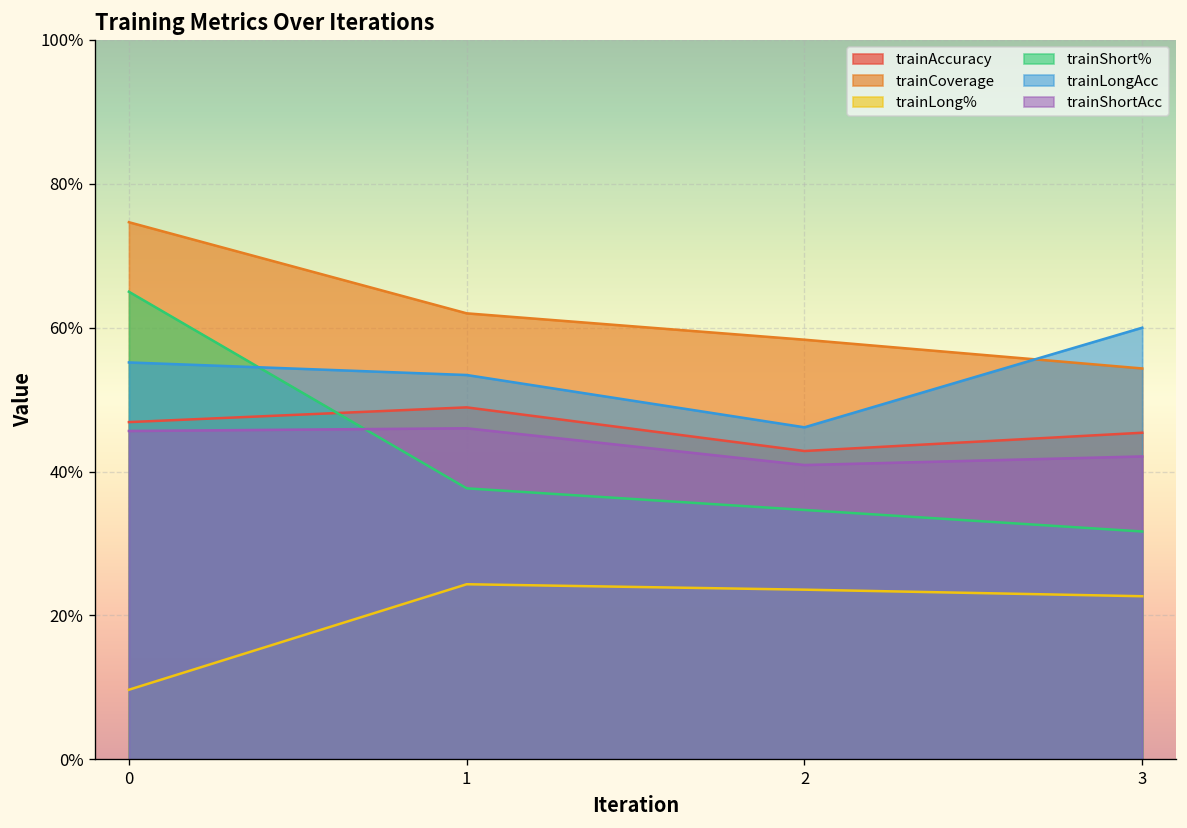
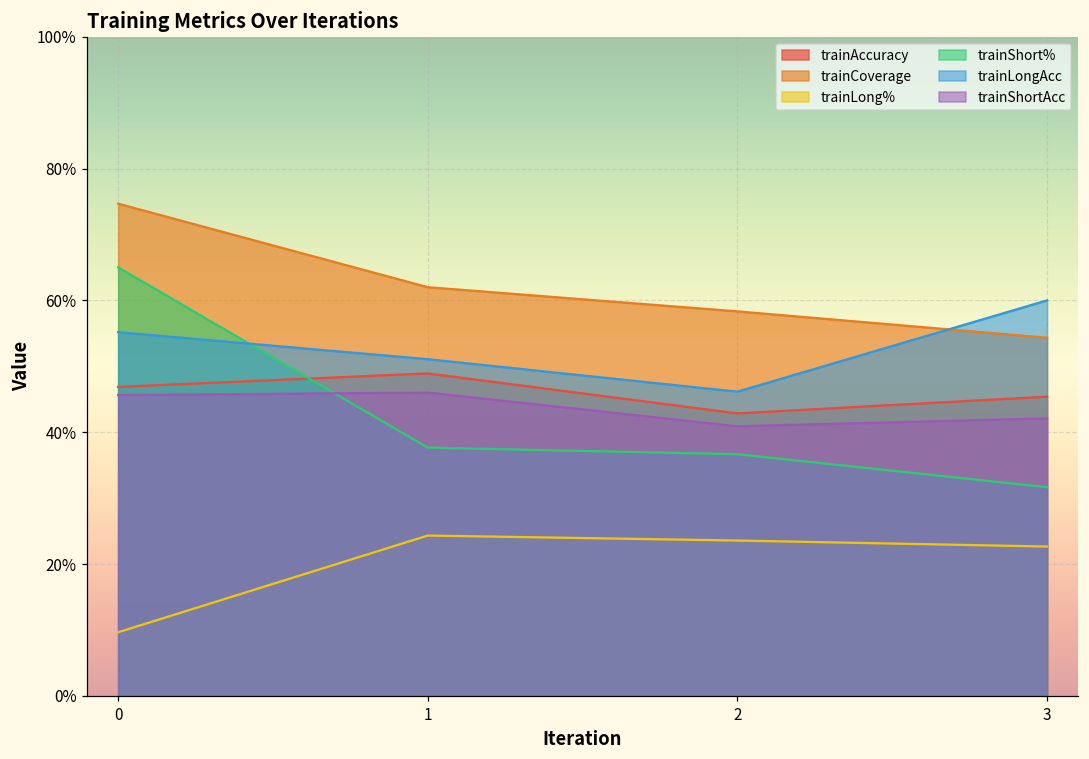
trainLongAcc, 1: 53% -> 51%
trainShort%, 2: 35% -> 37%
